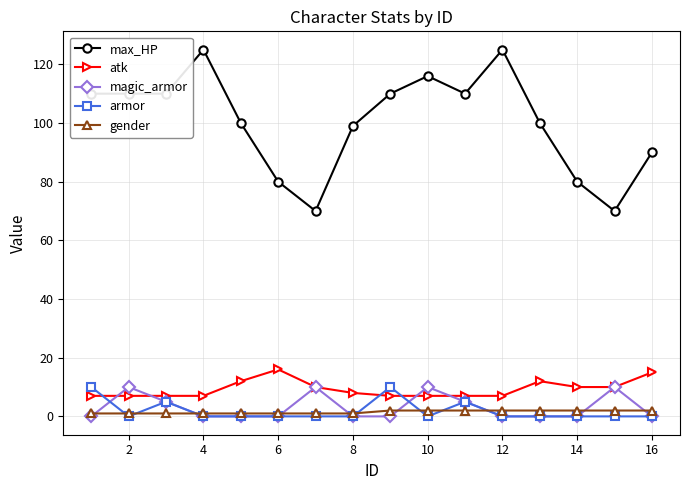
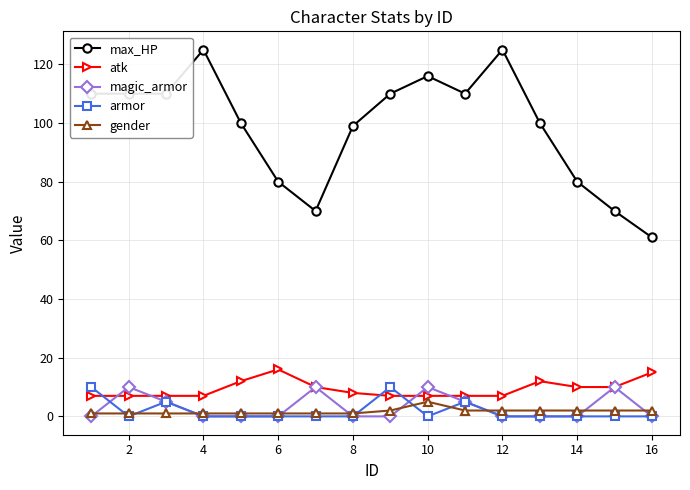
gender, 10: 2 -> 5
max_HP, 16: 90 -> 61
